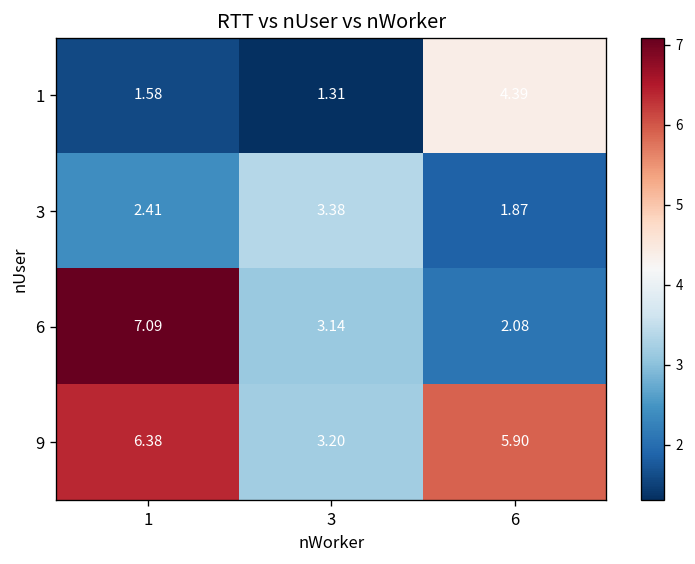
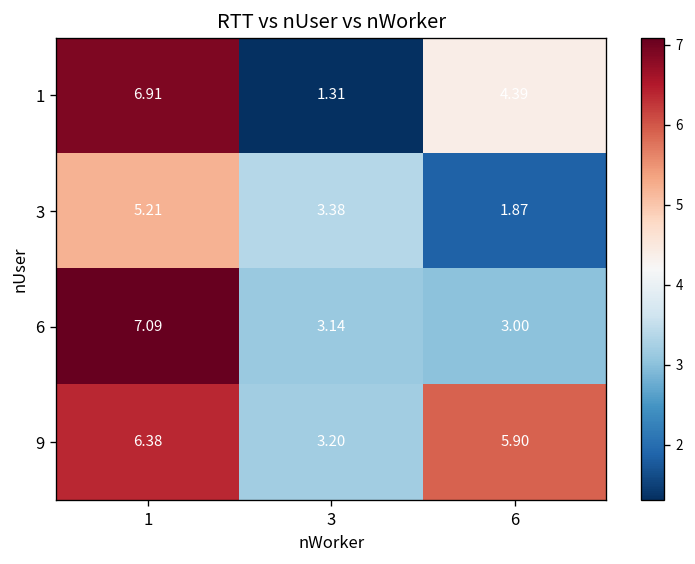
1, 1: 1.58 -> 6.91
3, 1: 2.41 -> 5.21
6, 6: 2.08 -> 3.00
